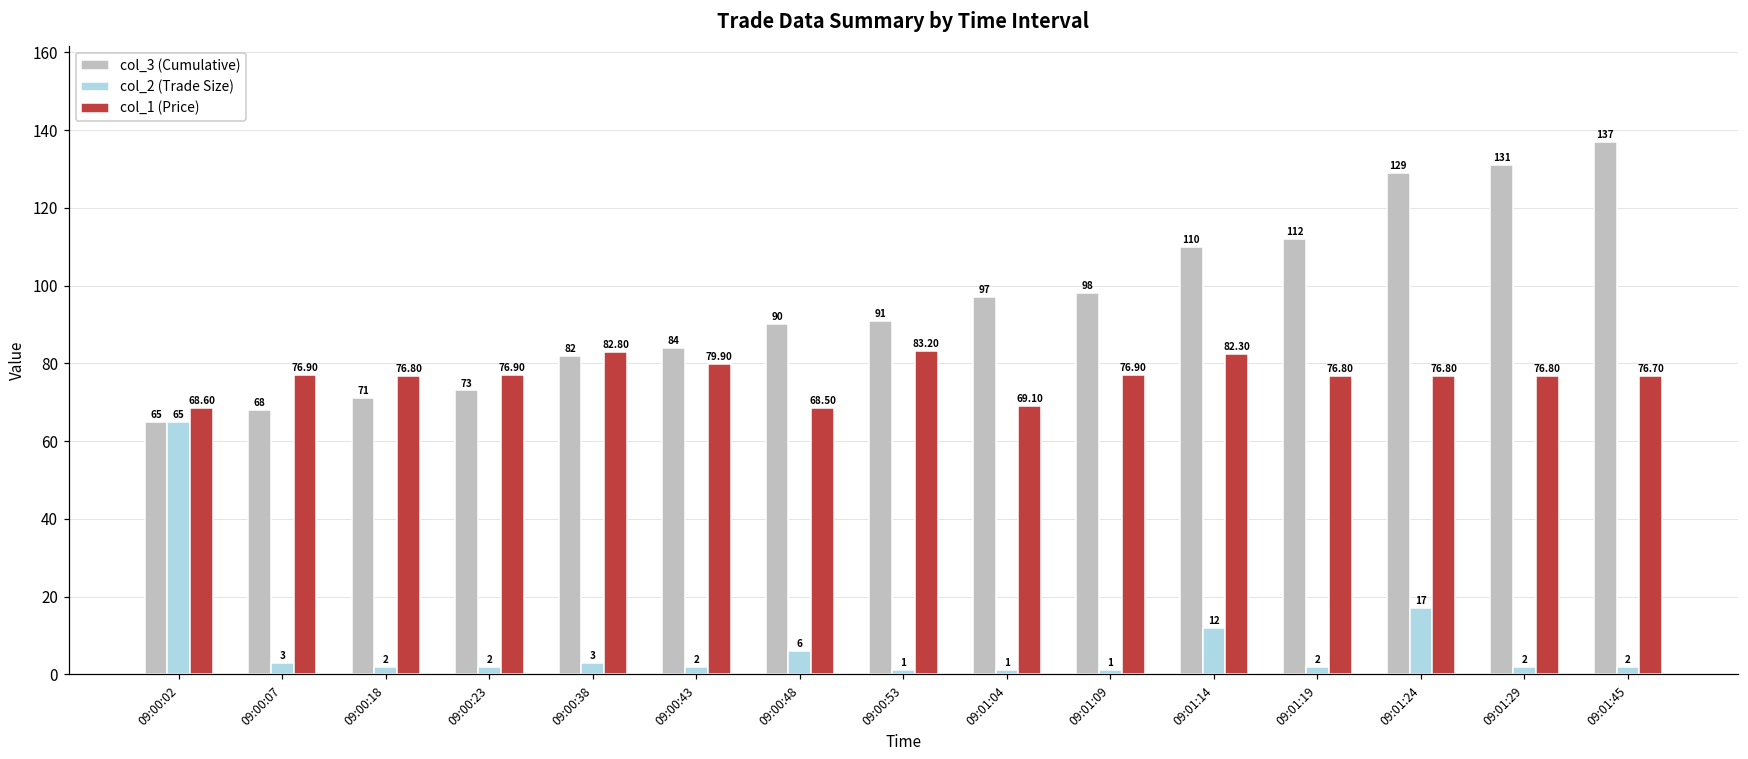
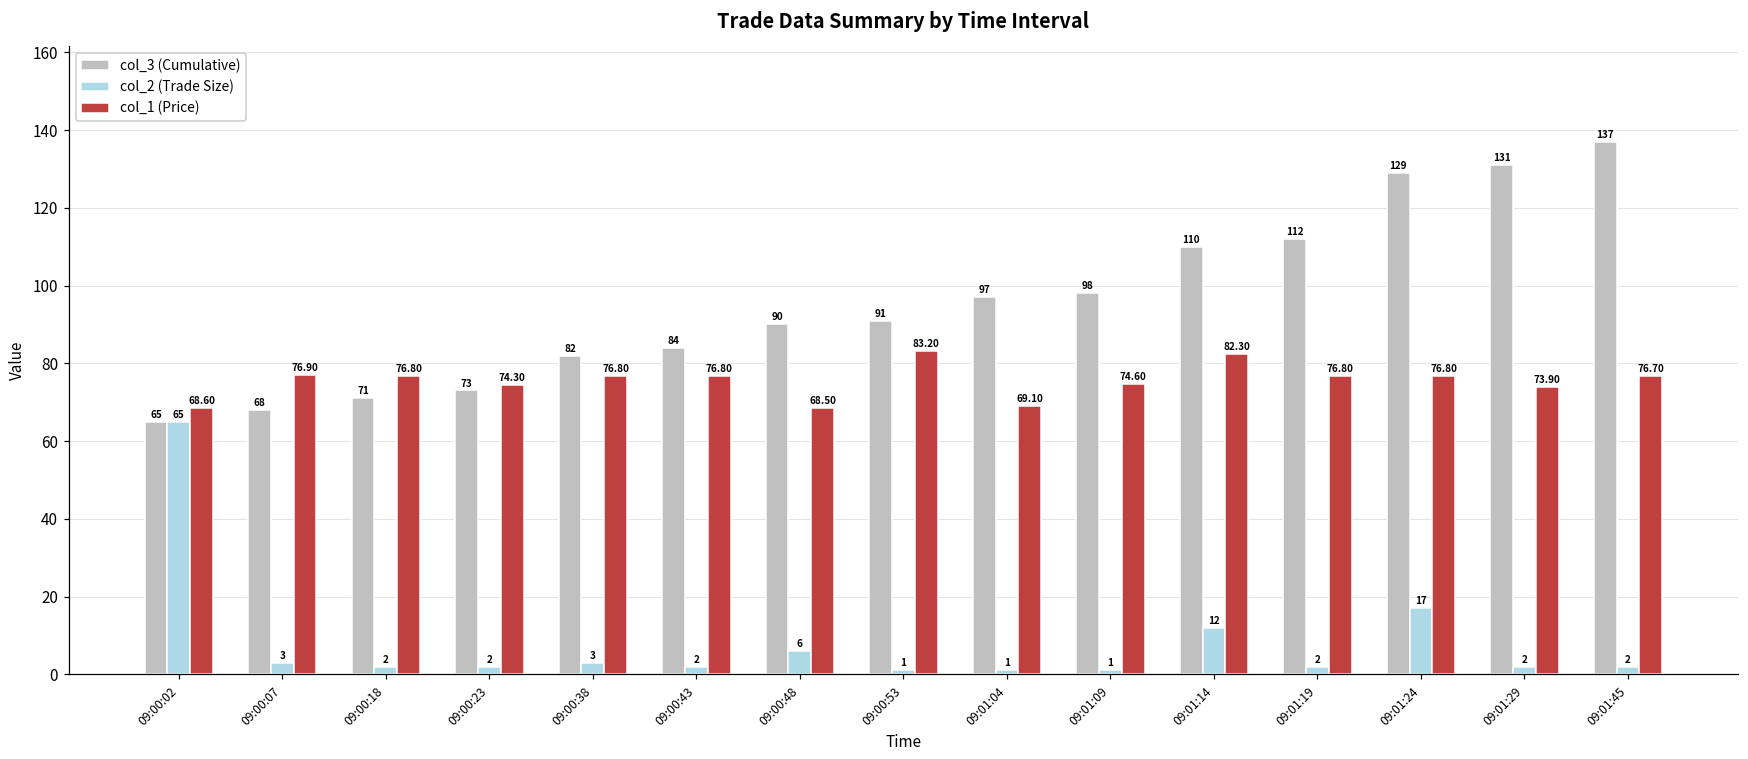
col_1 (Price), 09:00:23: 76.90 -> 74.30
col_1 (Price), 09:00:38: 82.80 -> 76.80
col_1 (Price), 09:00:43: 79.90 -> 76.80
col_1 (Price), 09:01:09: 76.90 -> 74.60
col_1 (Price), 09:01:29: 76.80 -> 73.90
